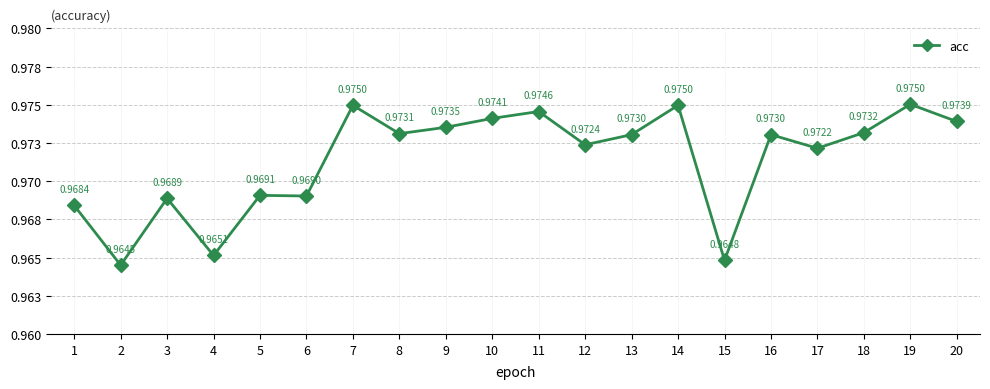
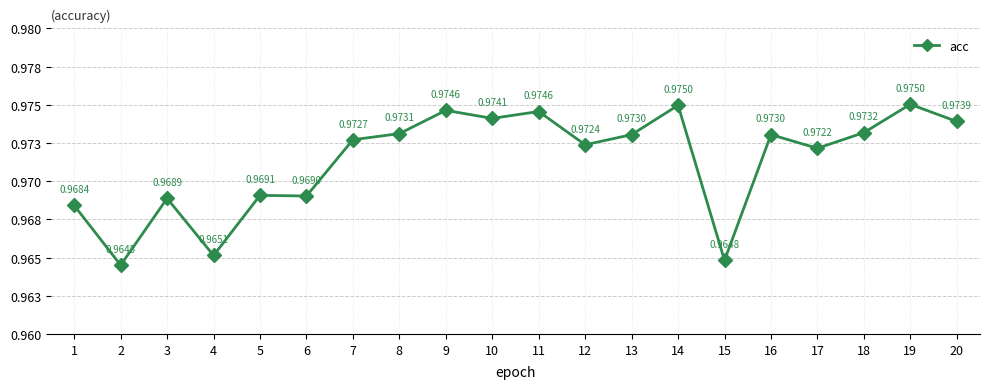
7: 0.9750 -> 0.9727
9: 0.9735 -> 0.9746
